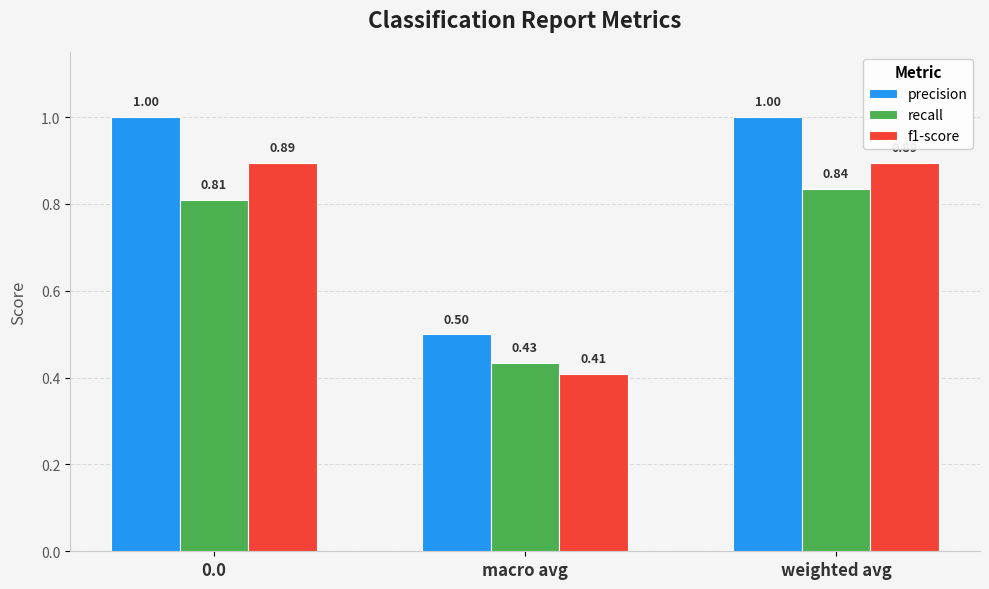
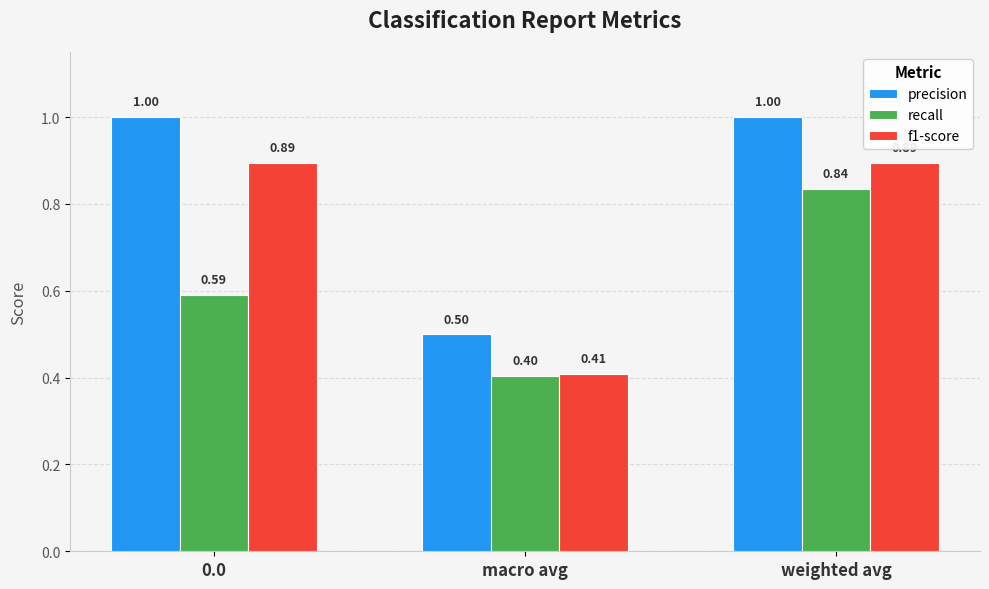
recall, 0.0: 0.81 -> 0.59
recall, macro avg: 0.43 -> 0.40
